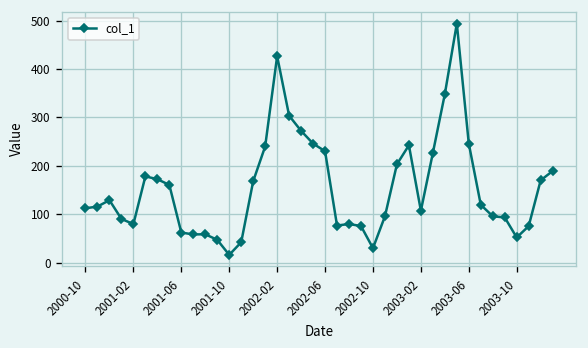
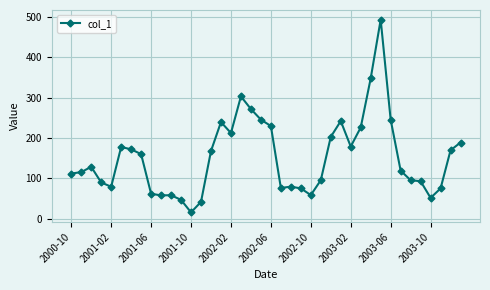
2002-02: 430 -> 210
2002-10: 30 -> 60
2003-02: 110 -> 180
